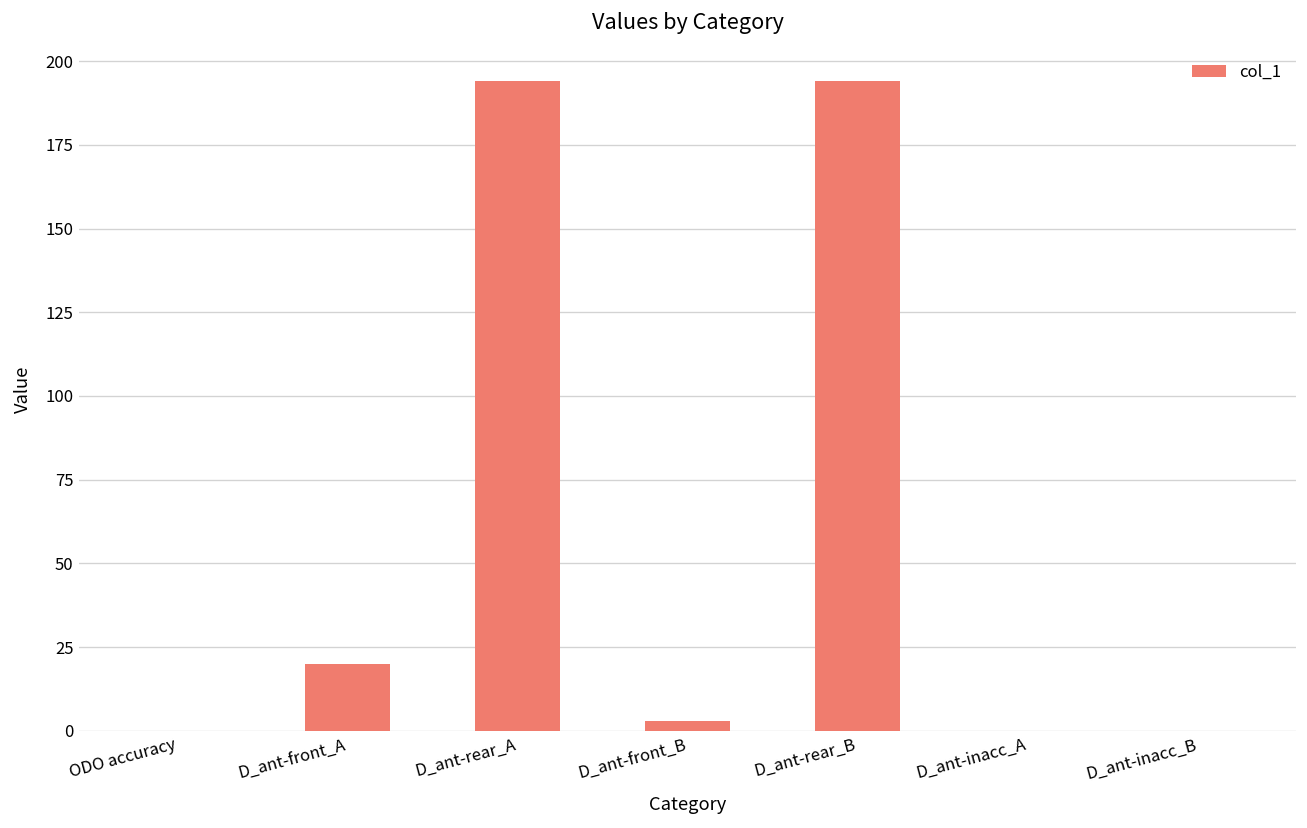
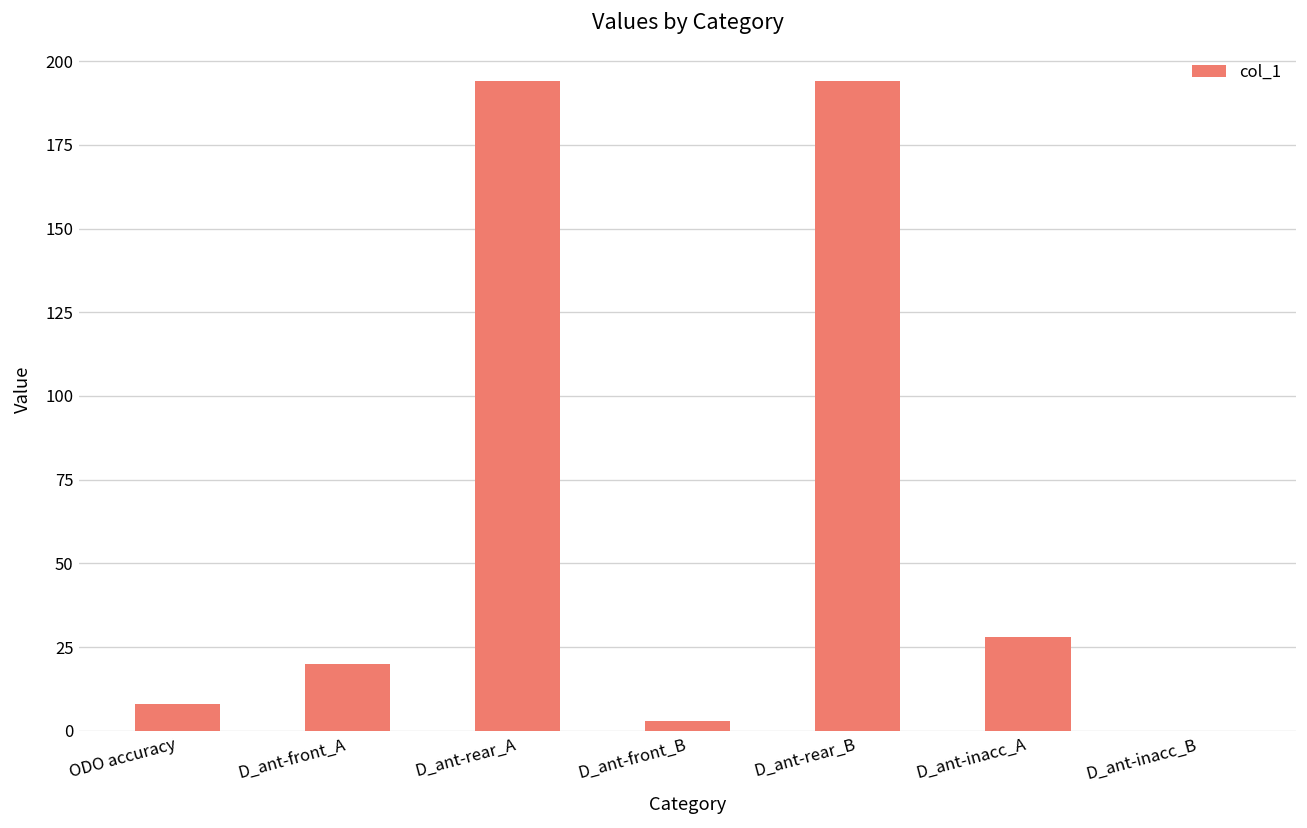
ODO accuracy: 0 -> 8
D_ant-inacc_A: 0 -> 28
